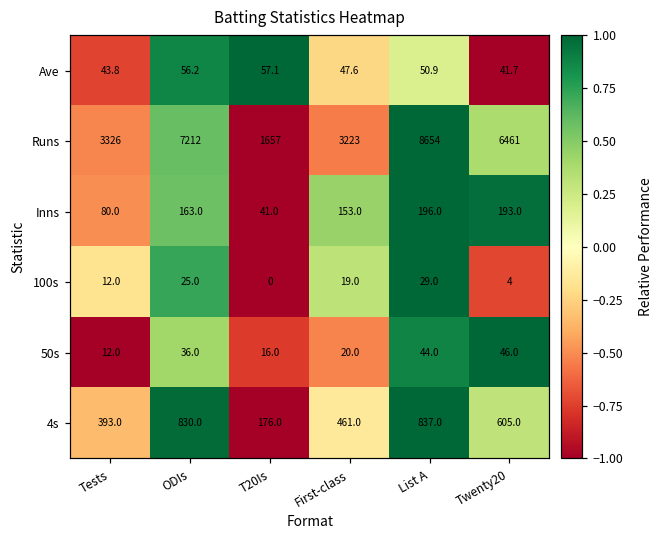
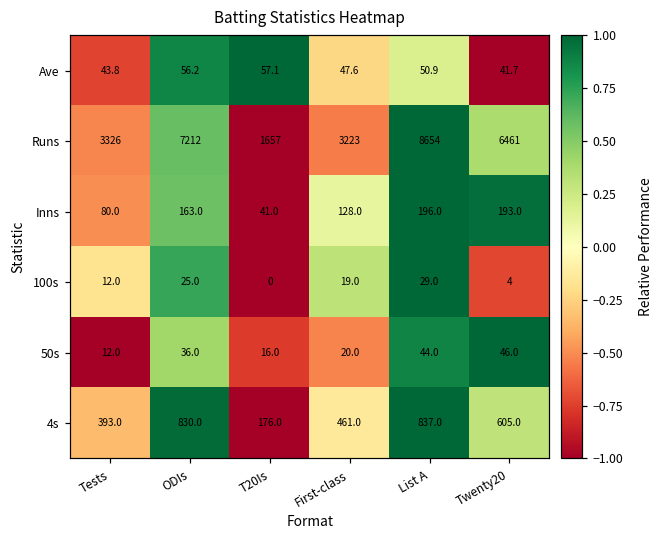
Inns, First-class: 153.0 -> 128.0
